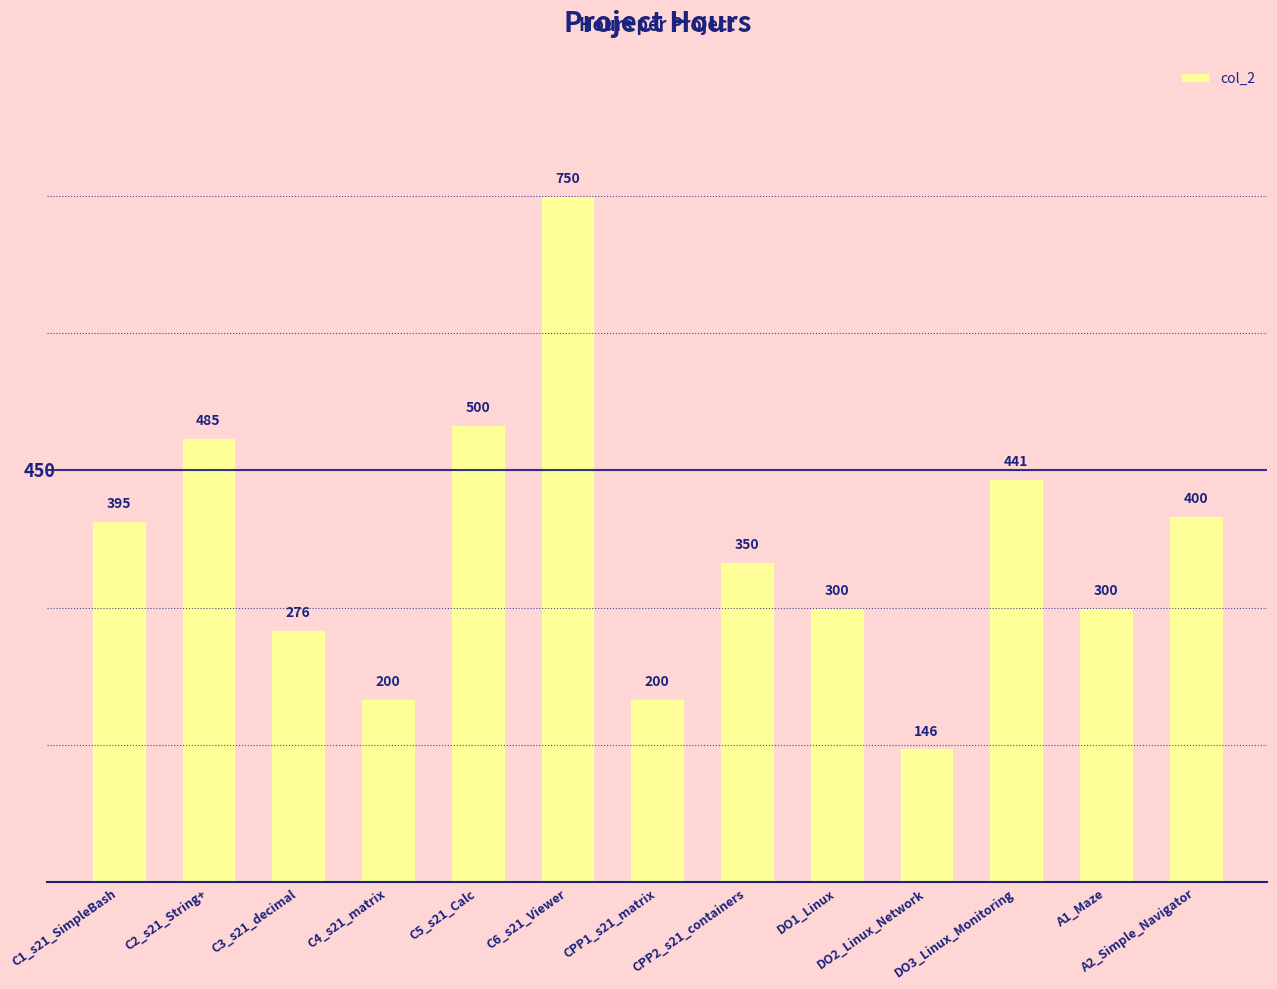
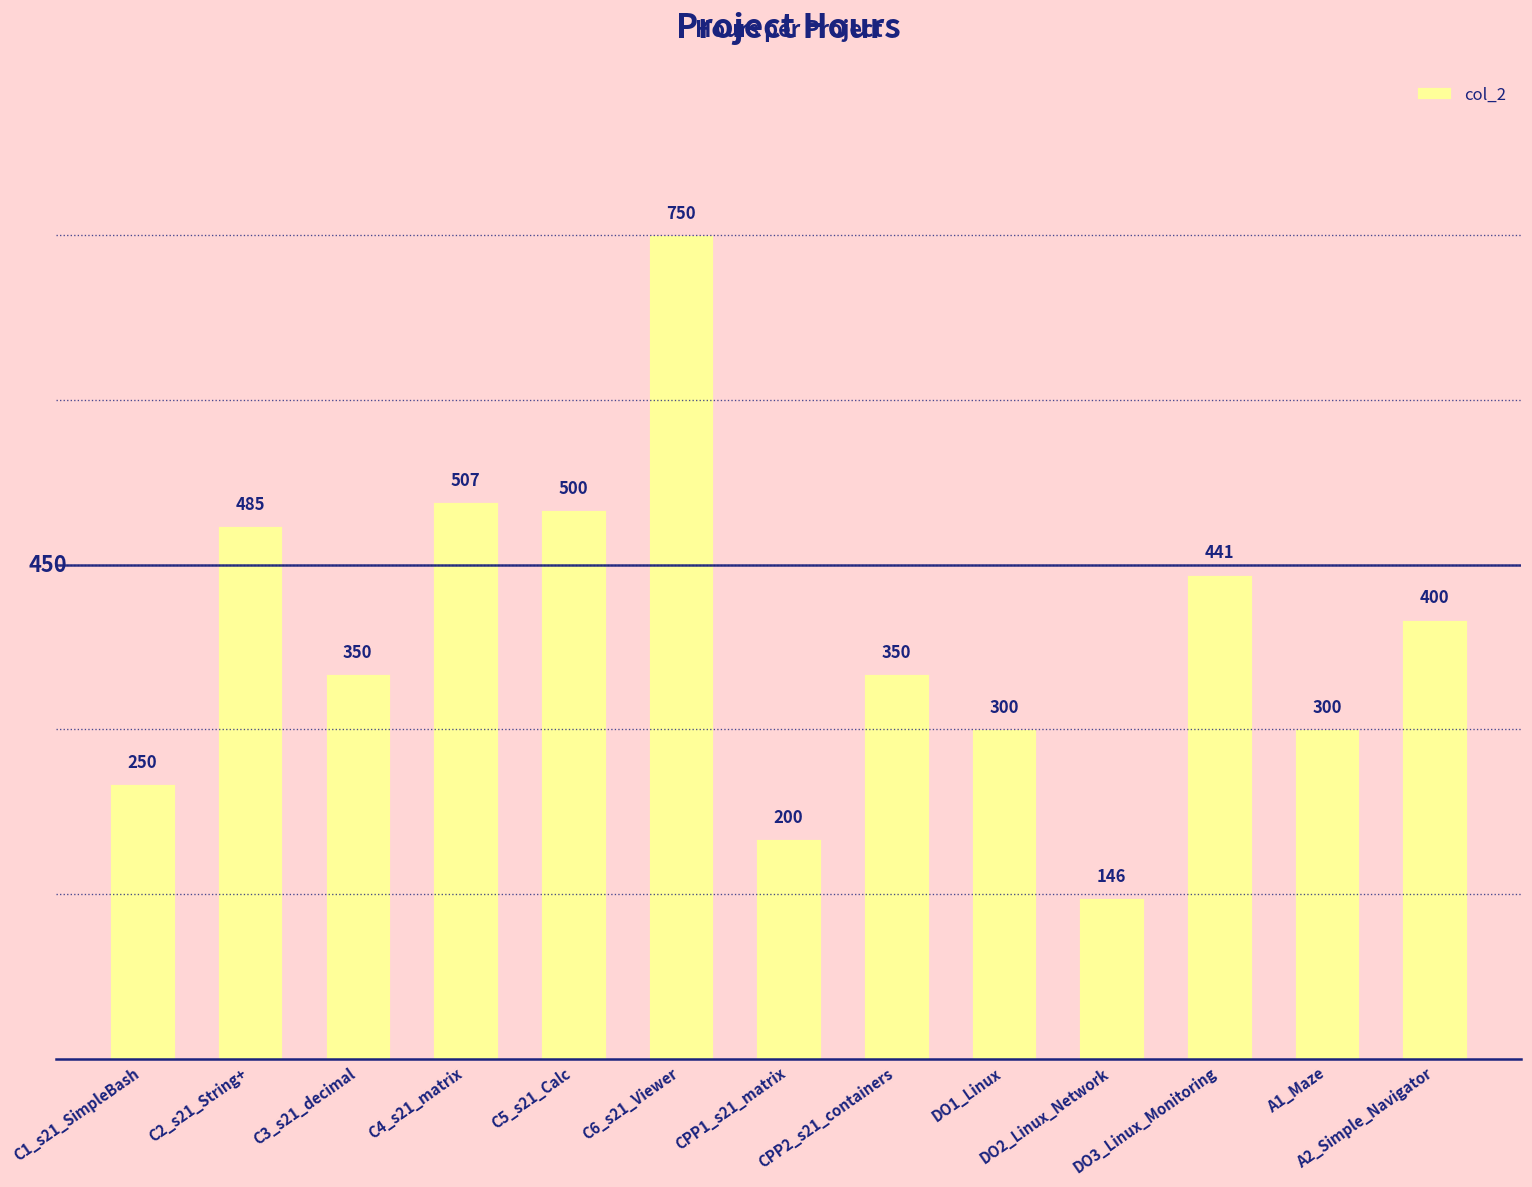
C1_s21_SimpleBash: 395 -> 250
C3_s21_decimal: 276 -> 350
C4_s21_matrix: 200 -> 507
